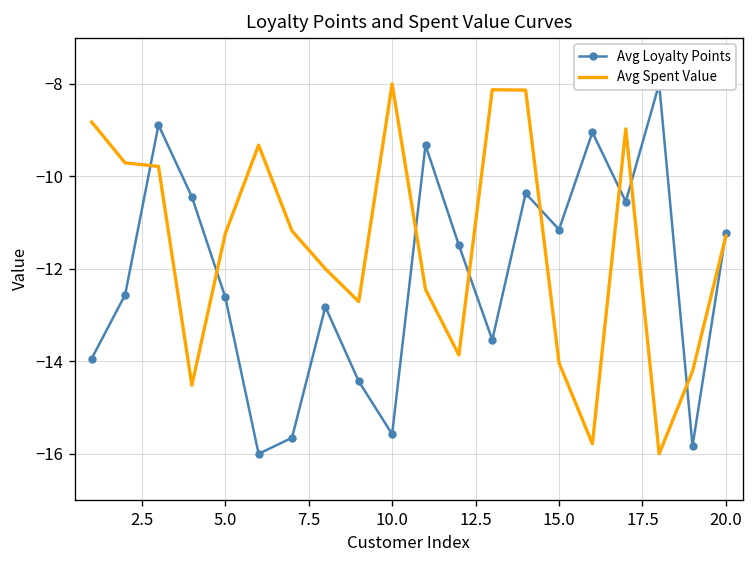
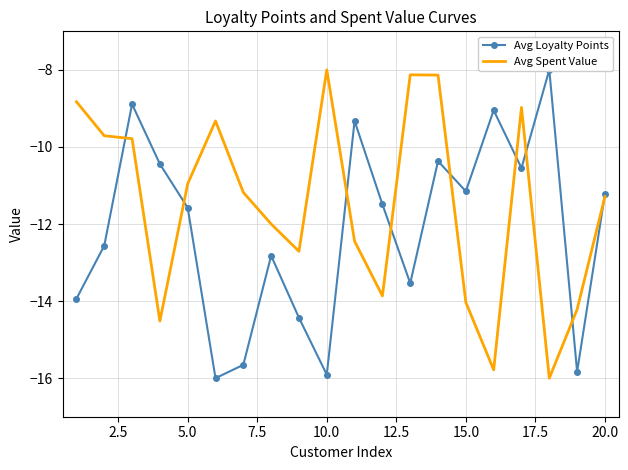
Avg Loyalty Points, 5.0: -12.6 -> -11.6
Avg Spent Value, 5.0: -11.2 -> -11.0
Avg Loyalty Points, 10.0: -15.6 -> -15.9
